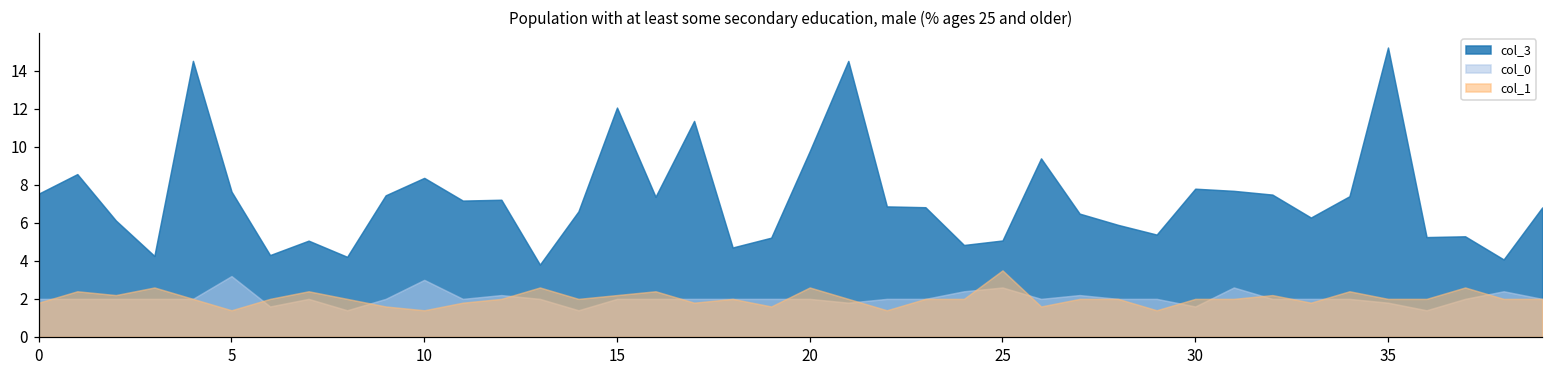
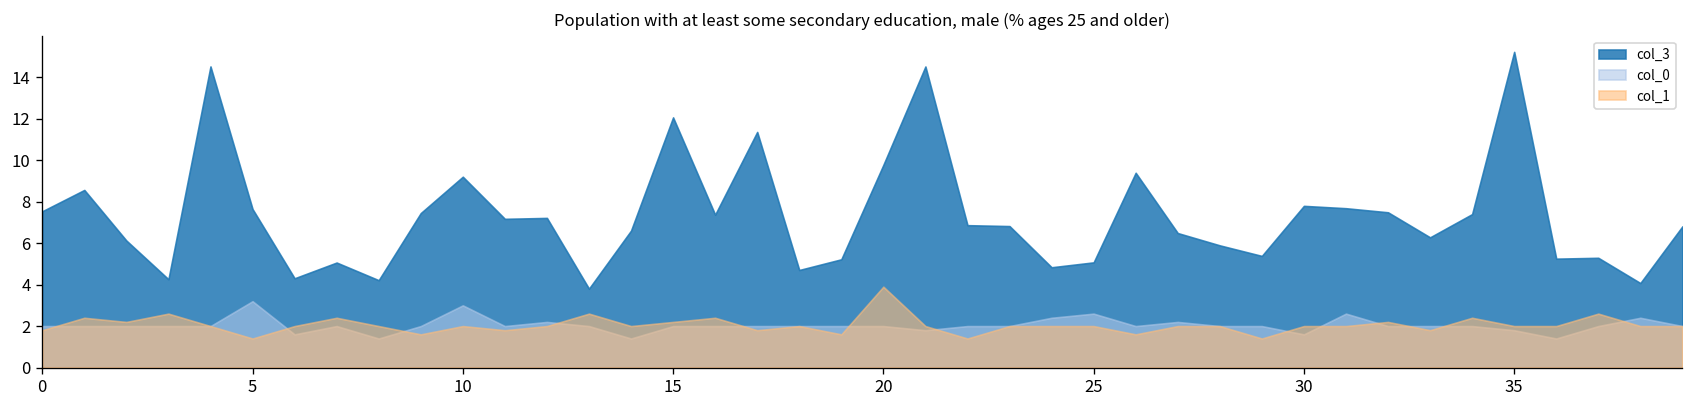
col_3, 10: 8.4 -> 9.2
col_1, 10: 1.4 -> 2.0
col_1, 20: 2.6 -> 3.9
col_1, 25: 3.5 -> 2.0
